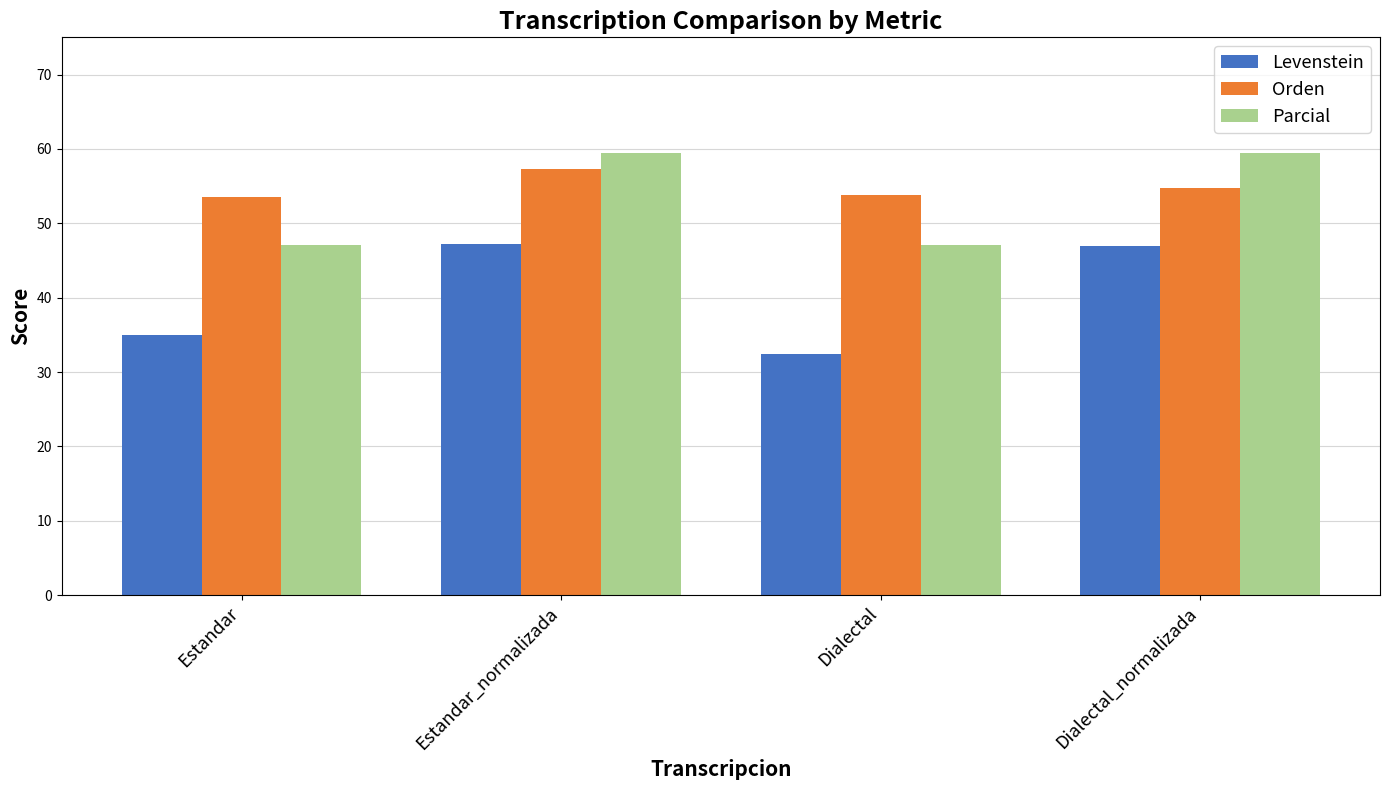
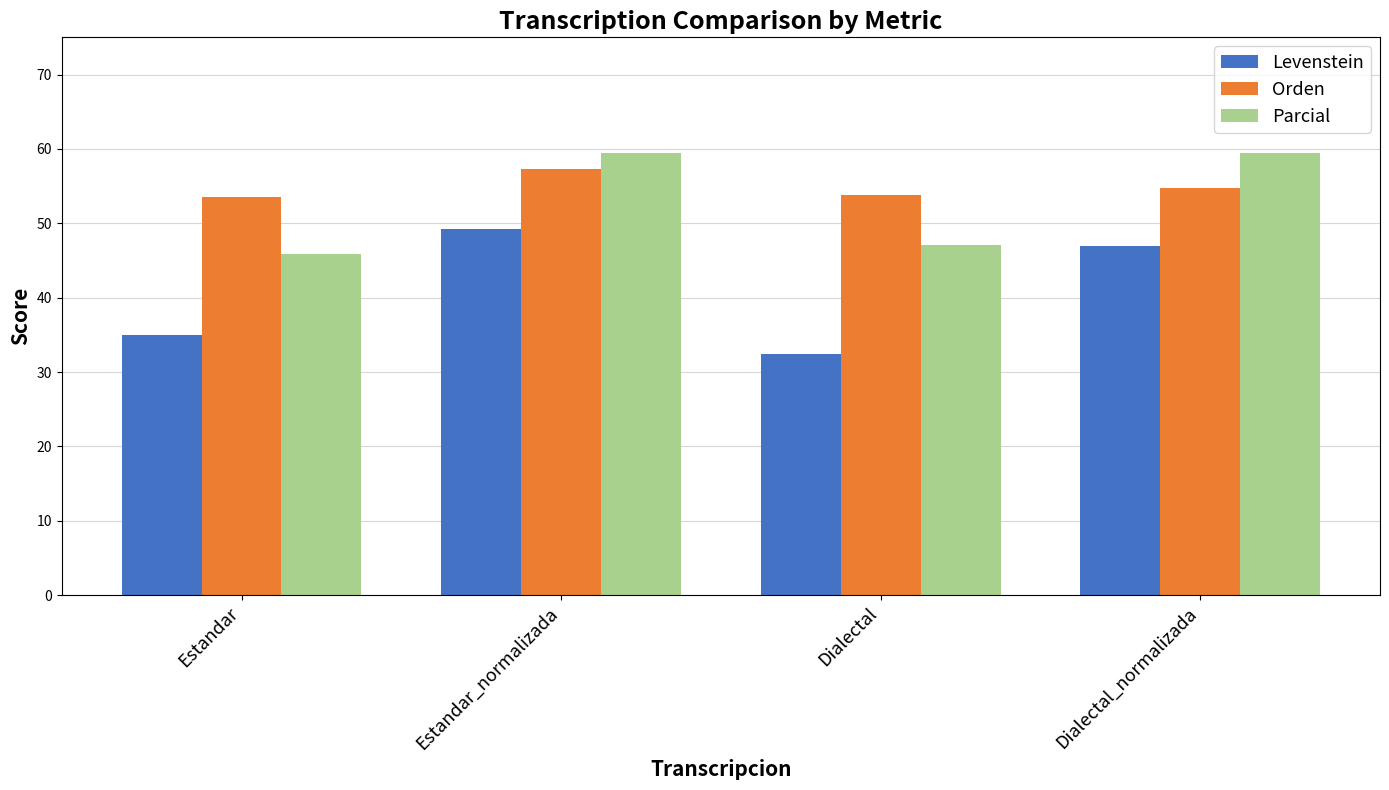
Parcial, Estandar: 47 -> 46
Levenstein, Estandar_normalizada: 47 -> 49
